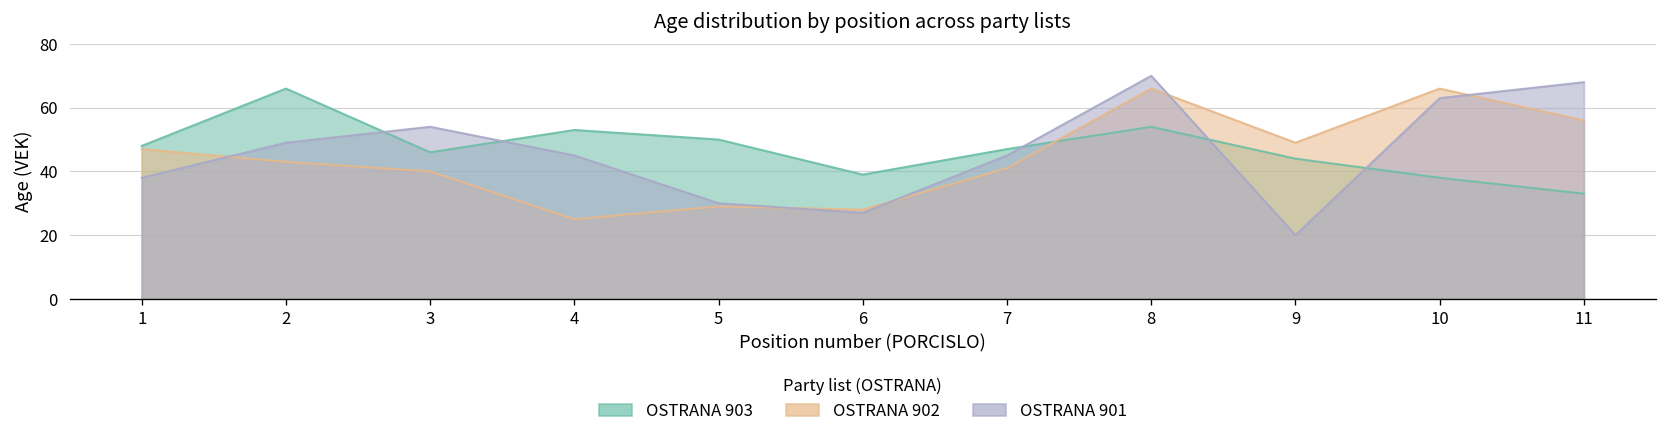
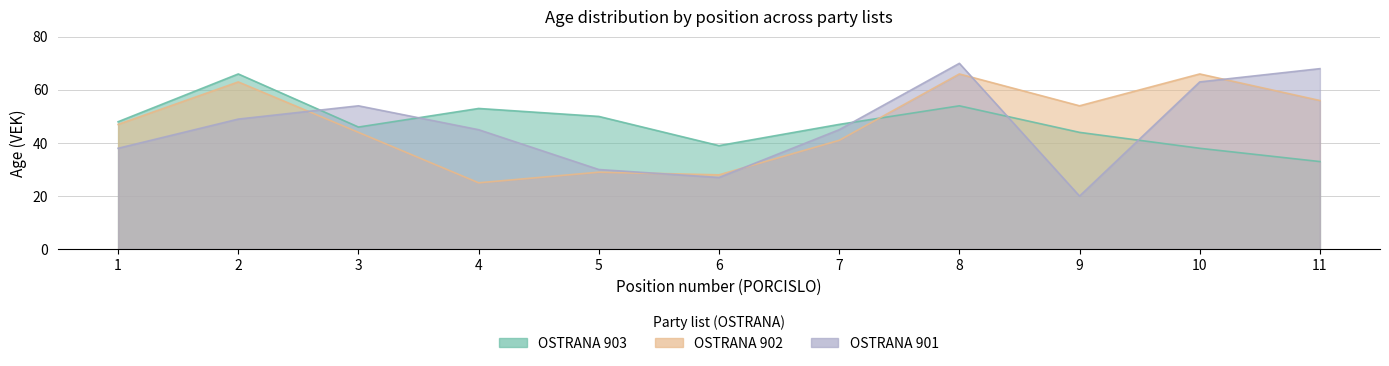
OSTRANA 902, 2: 43 -> 63
OSTRANA 902, 3: 40 -> 44
OSTRANA 902, 9: 49 -> 54
